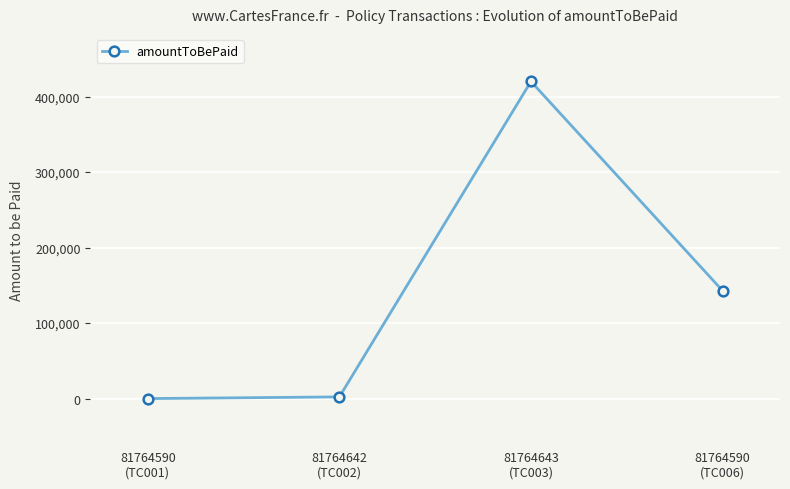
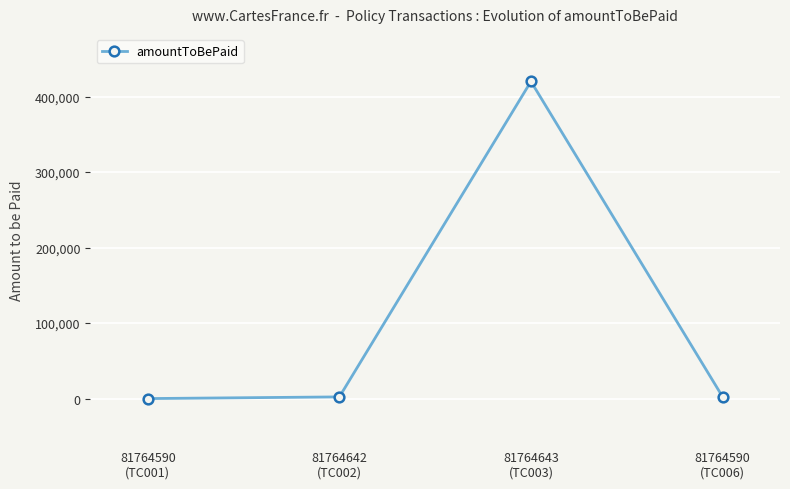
81764590 (TC006): 140,000 -> 0
